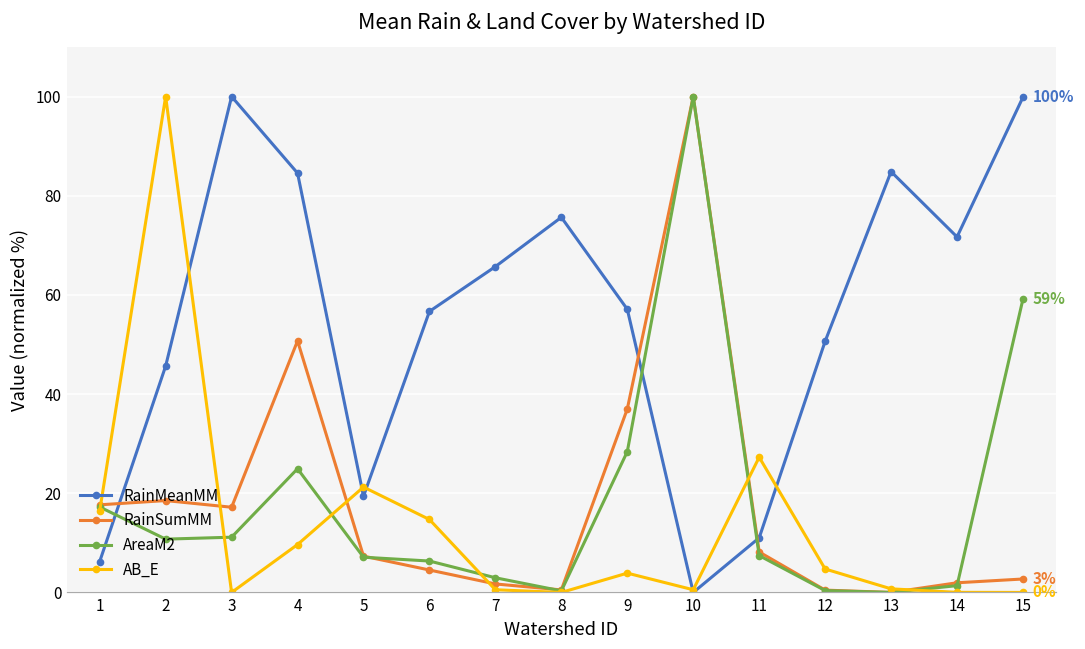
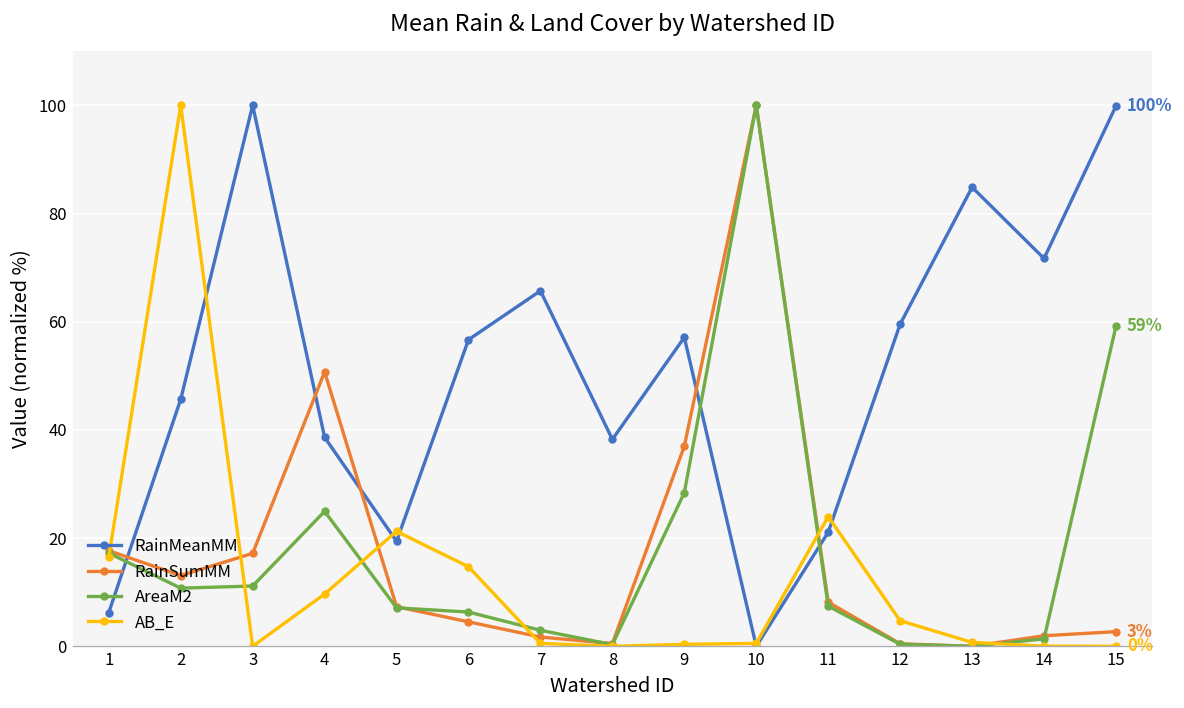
RainSumMM, 2: 19 -> 13
RainMeanMM, 4: 85 -> 39
RainMeanMM, 8: 76 -> 38
AB_E, 9: 4 -> 0
RainMeanMM, 11: 11 -> 21
AB_E, 11: 27 -> 24
RainMeanMM, 12: 51 -> 60
